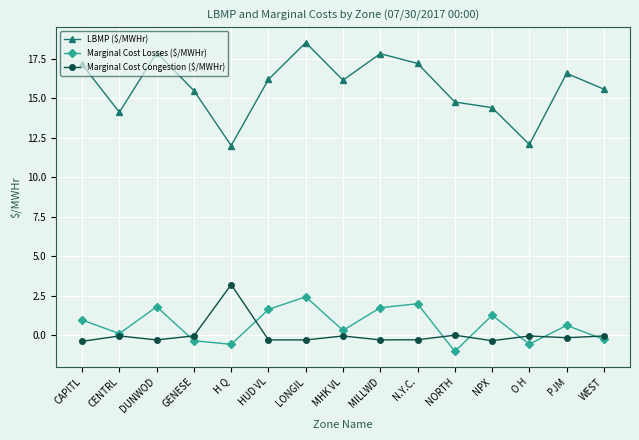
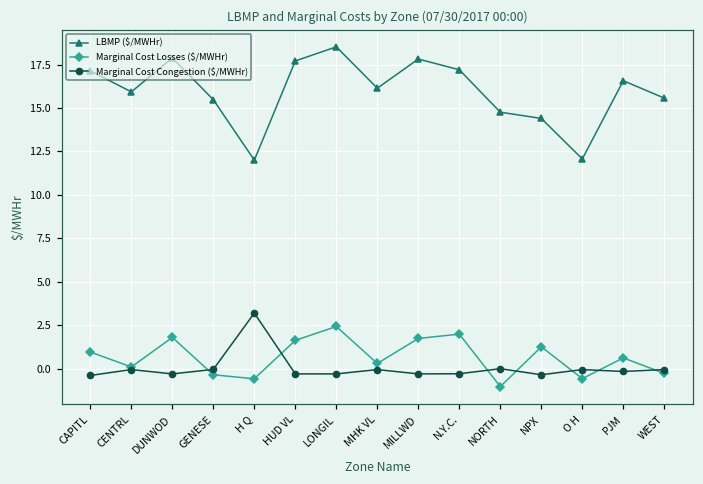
LBMP ($/MWHr), CENTRL: 14.1 -> 15.9
LBMP ($/MWHr), HUD VL: 16.2 -> 17.7
